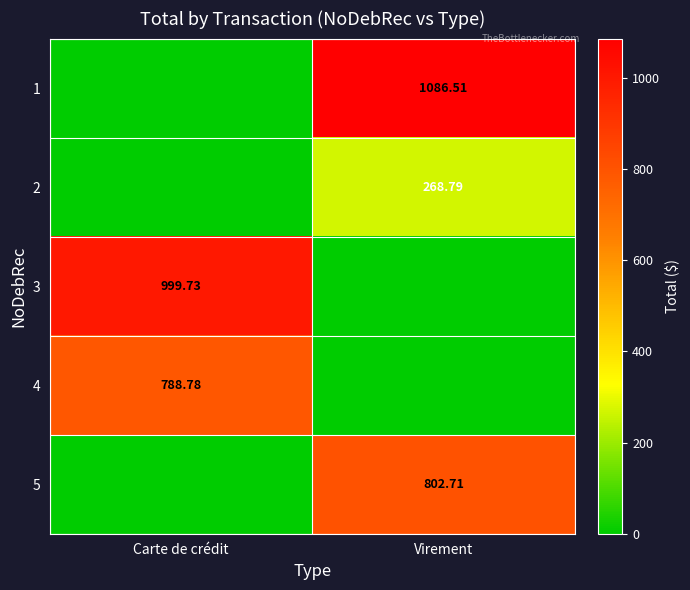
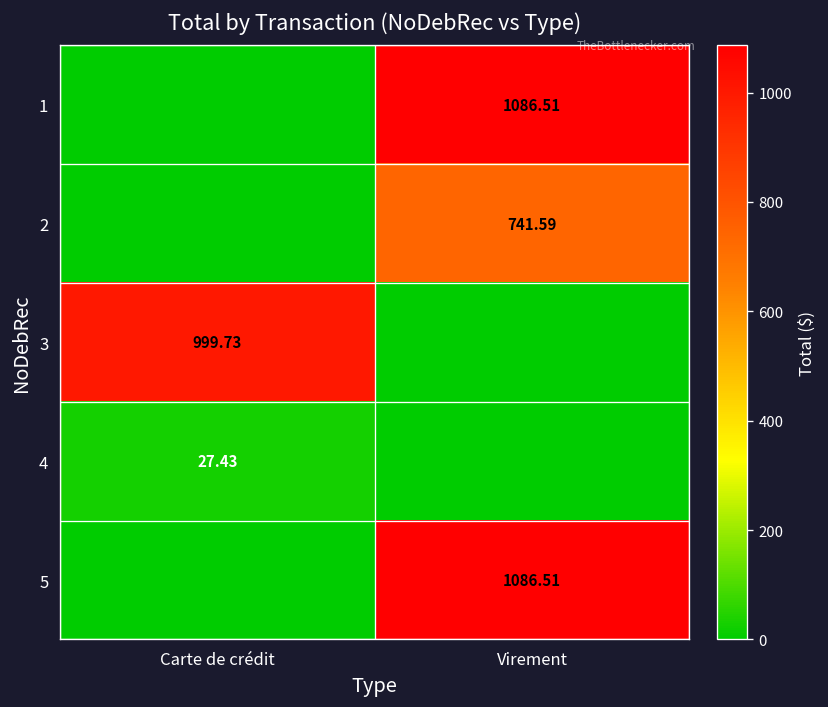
2, Virement: 268.79 -> 741.59
4, Carte de crédit: 788.78 -> 27.43
5, Virement: 802.71 -> 1086.51
